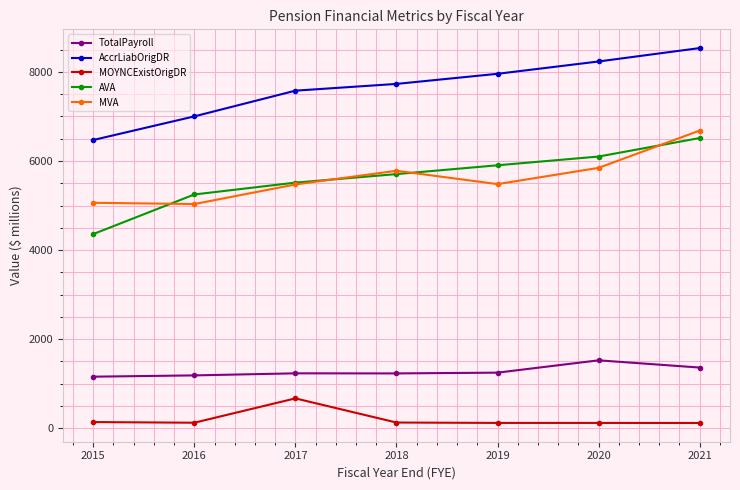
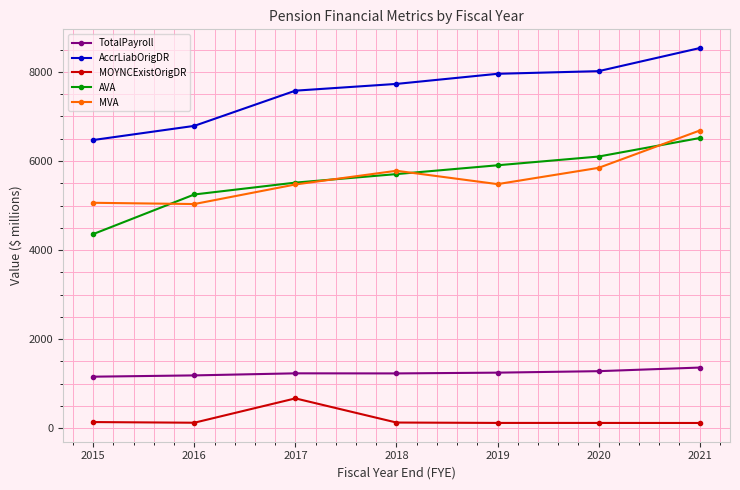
AccrLiabOrigDR, 2016: 7000 -> 6800
TotalPayroll, 2020: 1500 -> 1300
AccrLiabOrigDR, 2020: 8200 -> 8000
